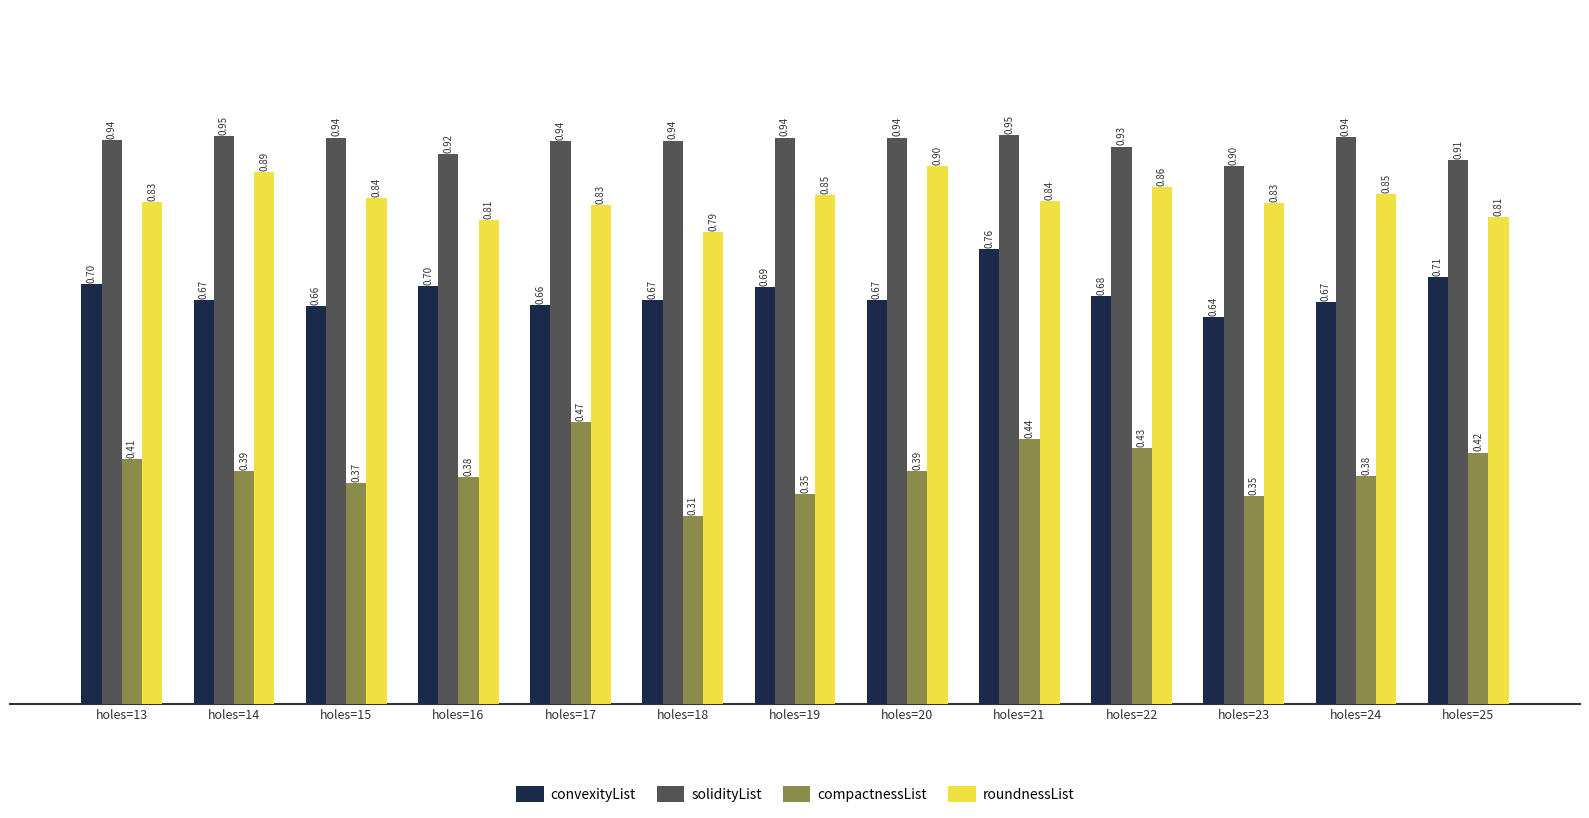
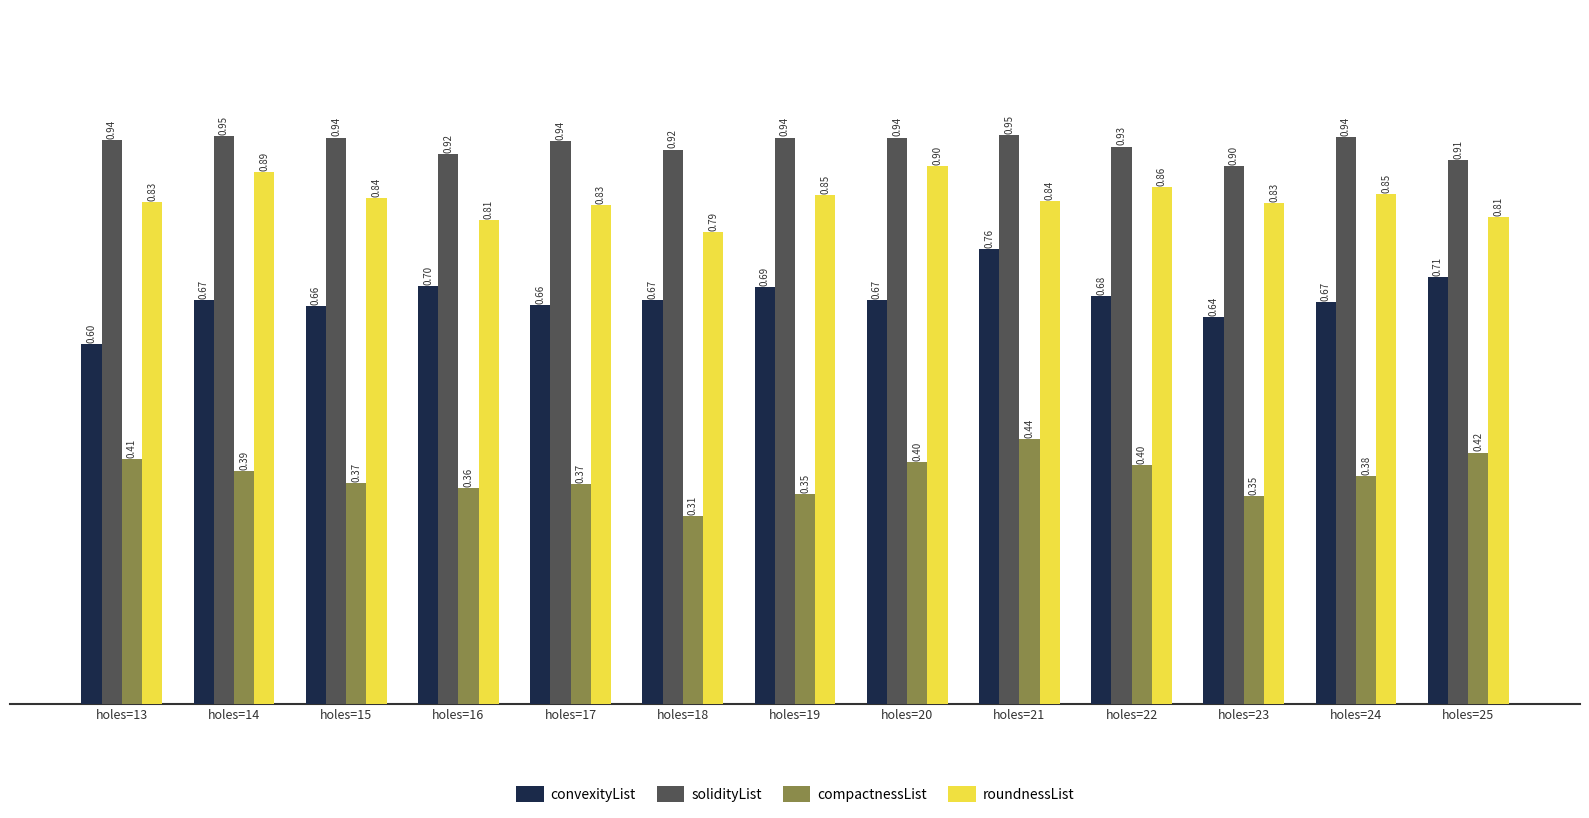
convexityList, holes=13: 0.70 -> 0.60
compactnessList, holes=16: 0.38 -> 0.36
compactnessList, holes=17: 0.47 -> 0.37
solidityList, holes=18: 0.94 -> 0.92
compactnessList, holes=20: 0.39 -> 0.40
compactnessList, holes=22: 0.43 -> 0.40
